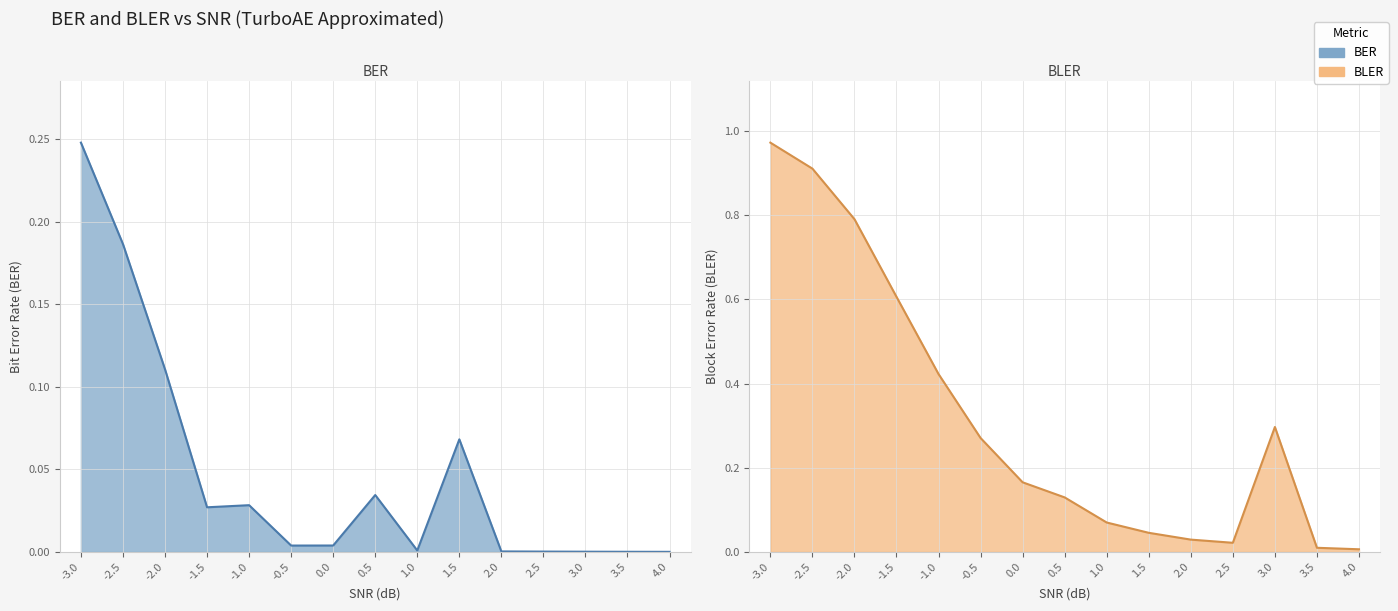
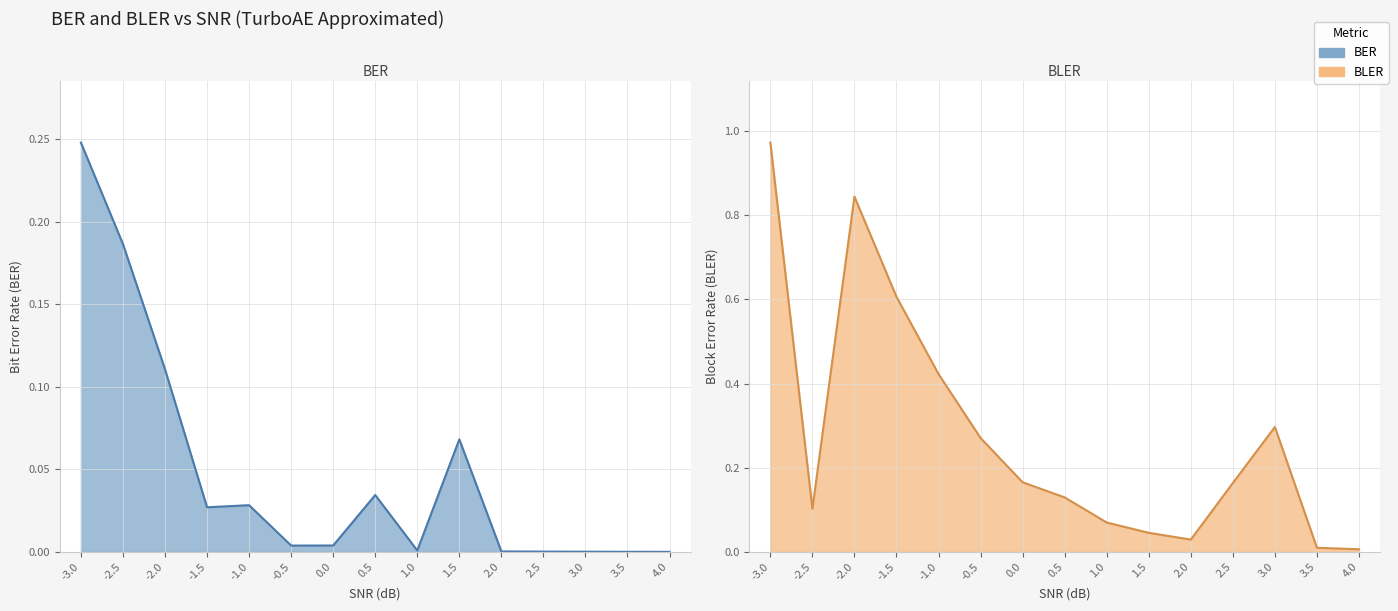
BLER, -2.5: 0.91 -> 0.10
BLER, -2.0: 0.79 -> 0.84
BLER, 2.5: 0.02 -> 0.16
